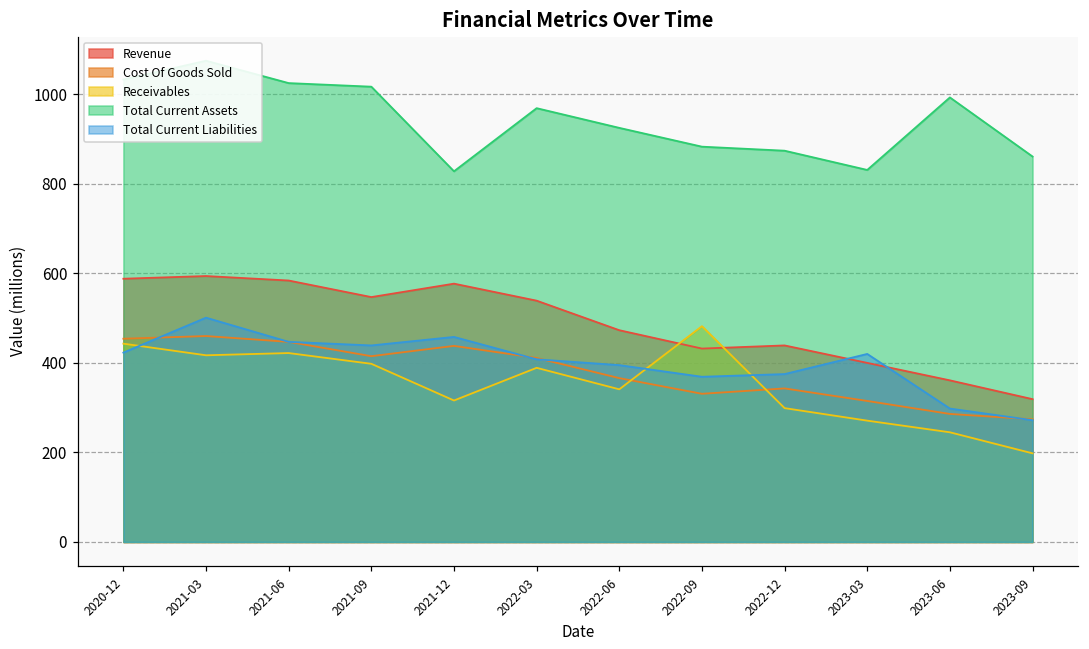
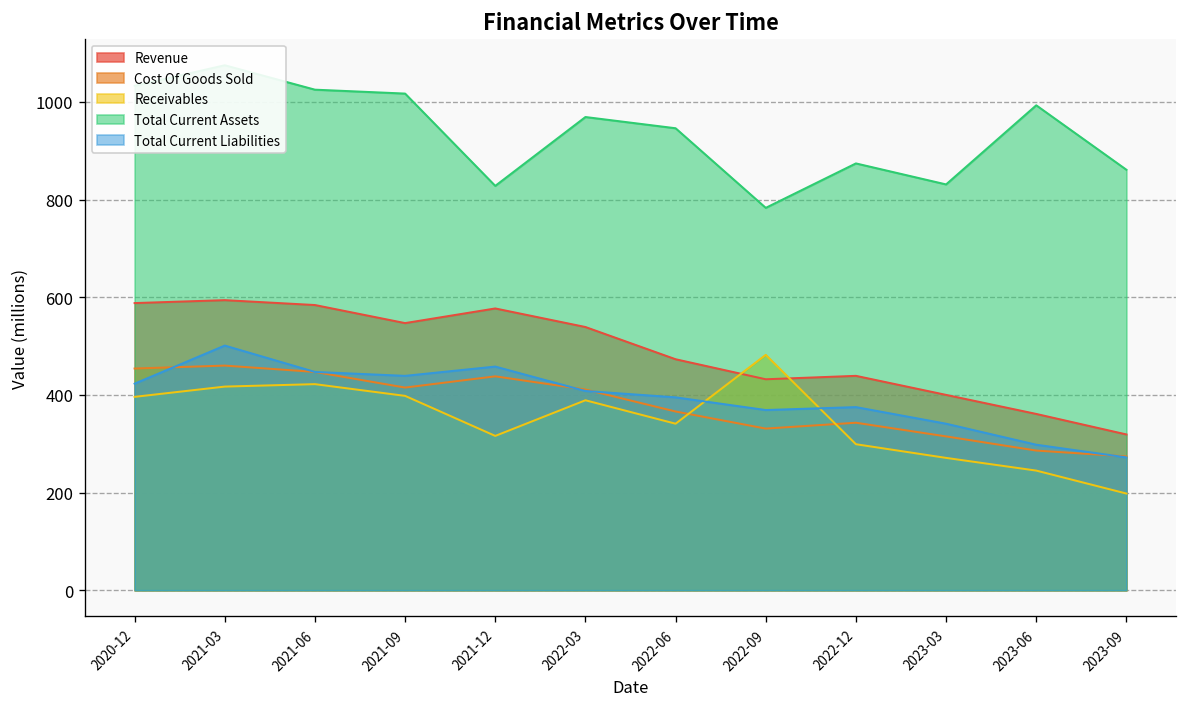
Receivables, 2020-12: 440 -> 400
Total Current Assets, 2022-06: 930 -> 950
Total Current Assets, 2022-09: 880 -> 780
Total Current Liabilities, 2023-03: 420 -> 340
